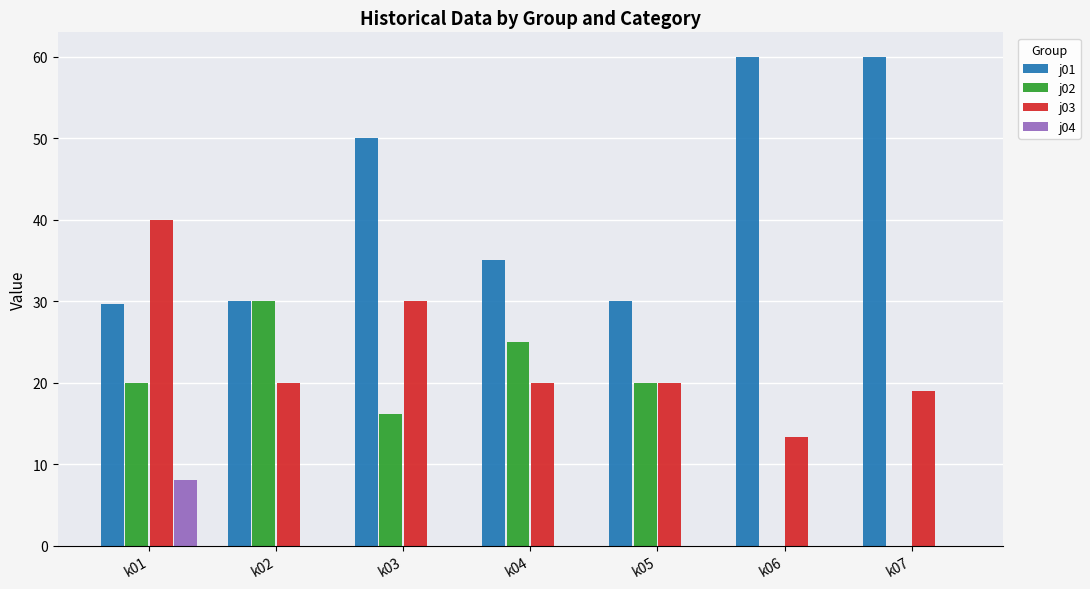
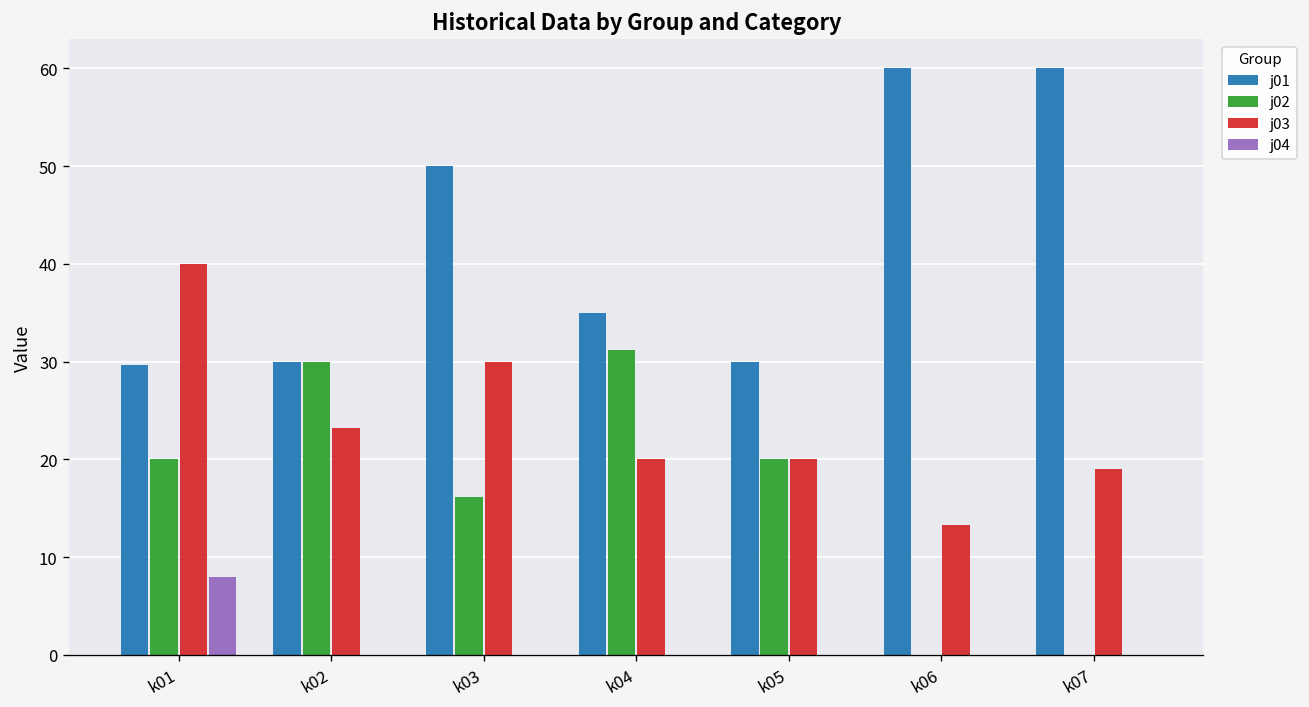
j03, k02: 20 -> 23
j02, k04: 25 -> 31
